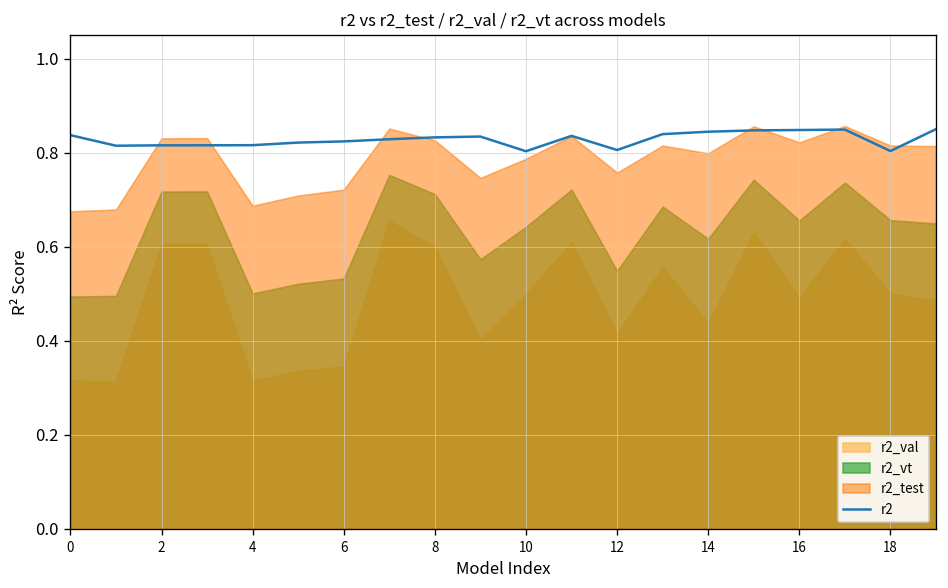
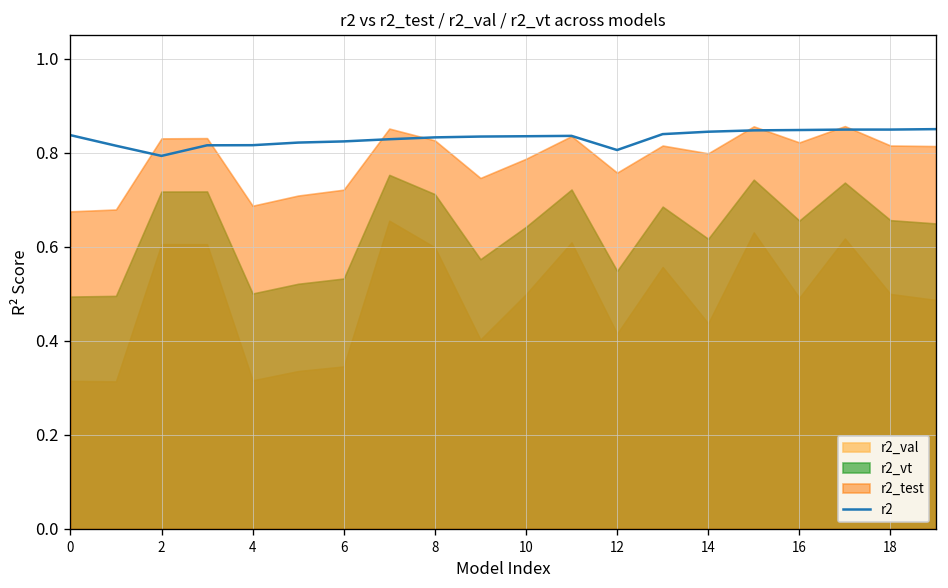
r2, 2: 0.82 -> 0.79
r2, 10: 0.80 -> 0.84
r2, 18: 0.80 -> 0.85
